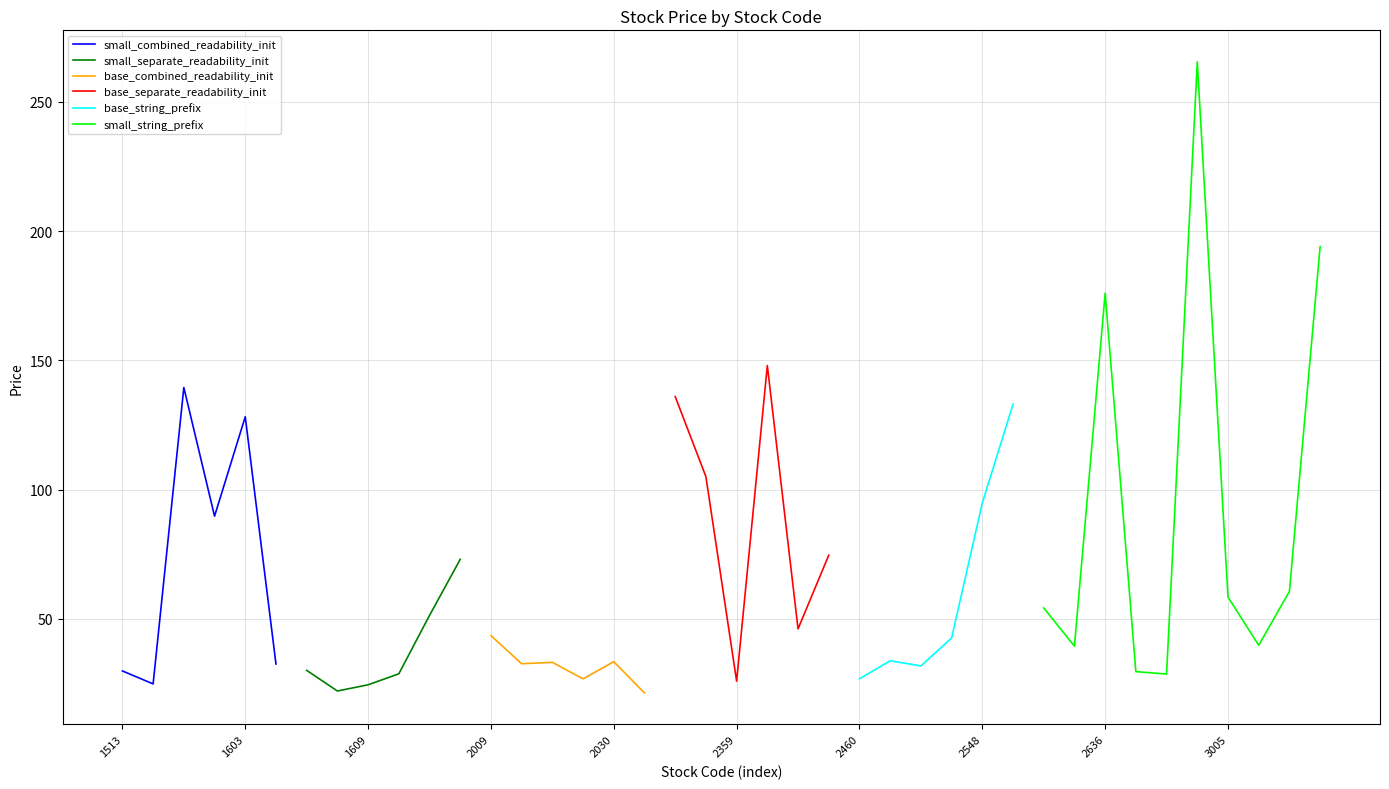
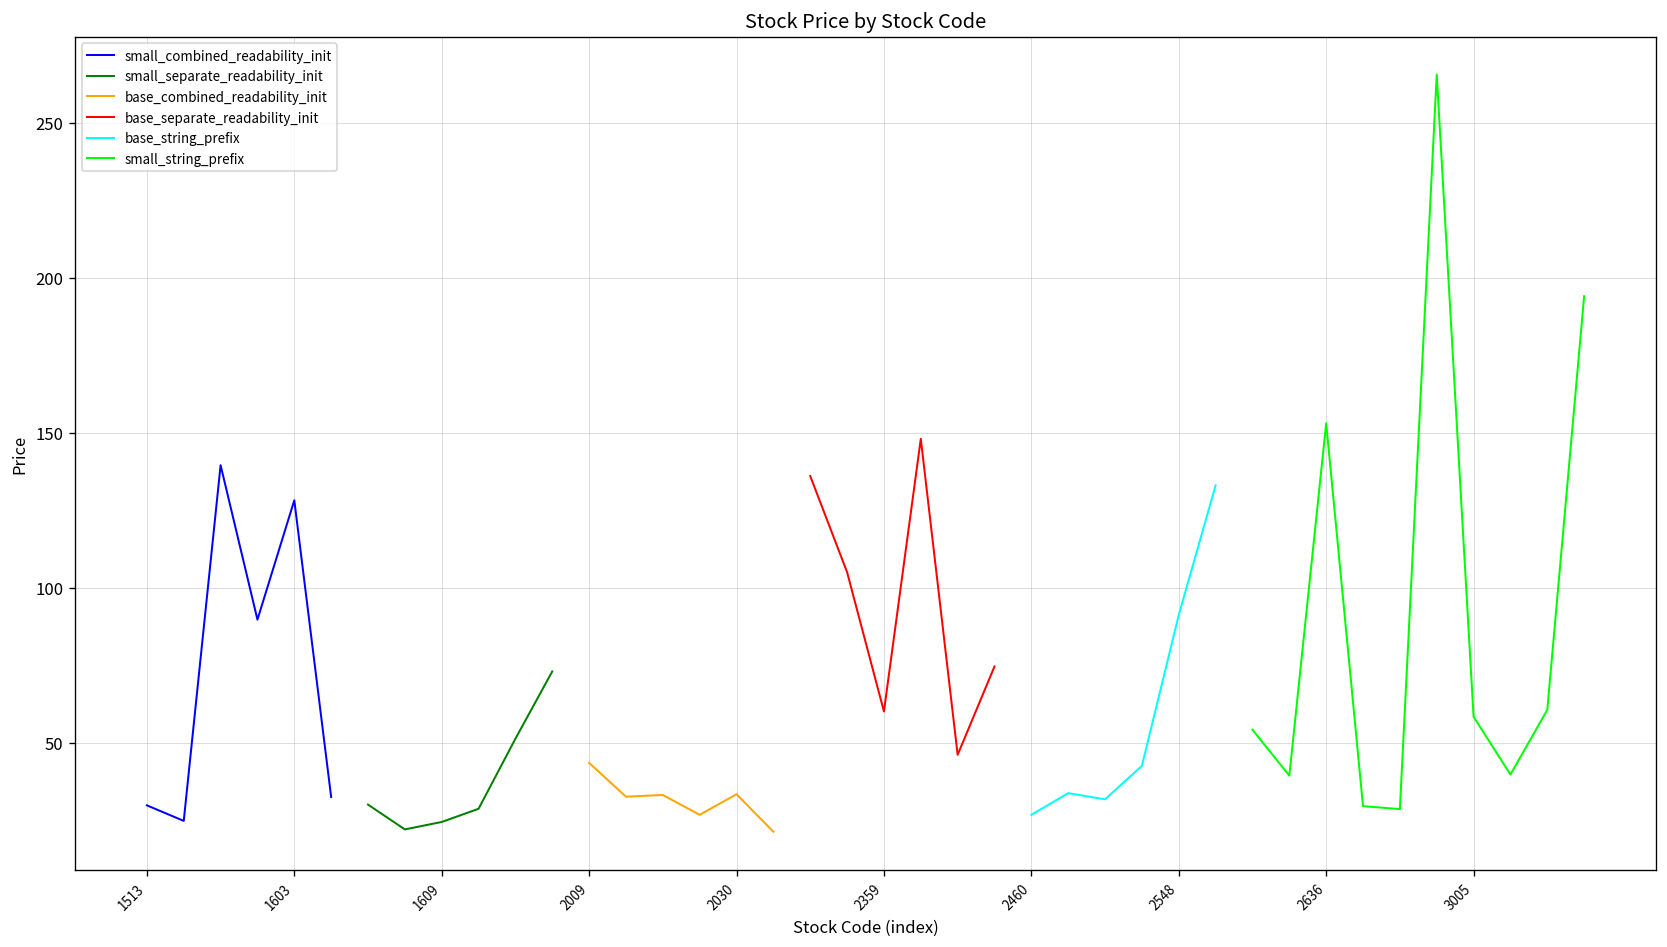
base_separate_readability_init, 2359: 26 -> 60
base_string_prefix, 2548: 95 -> 91
small_string_prefix, 2636: 176 -> 153
